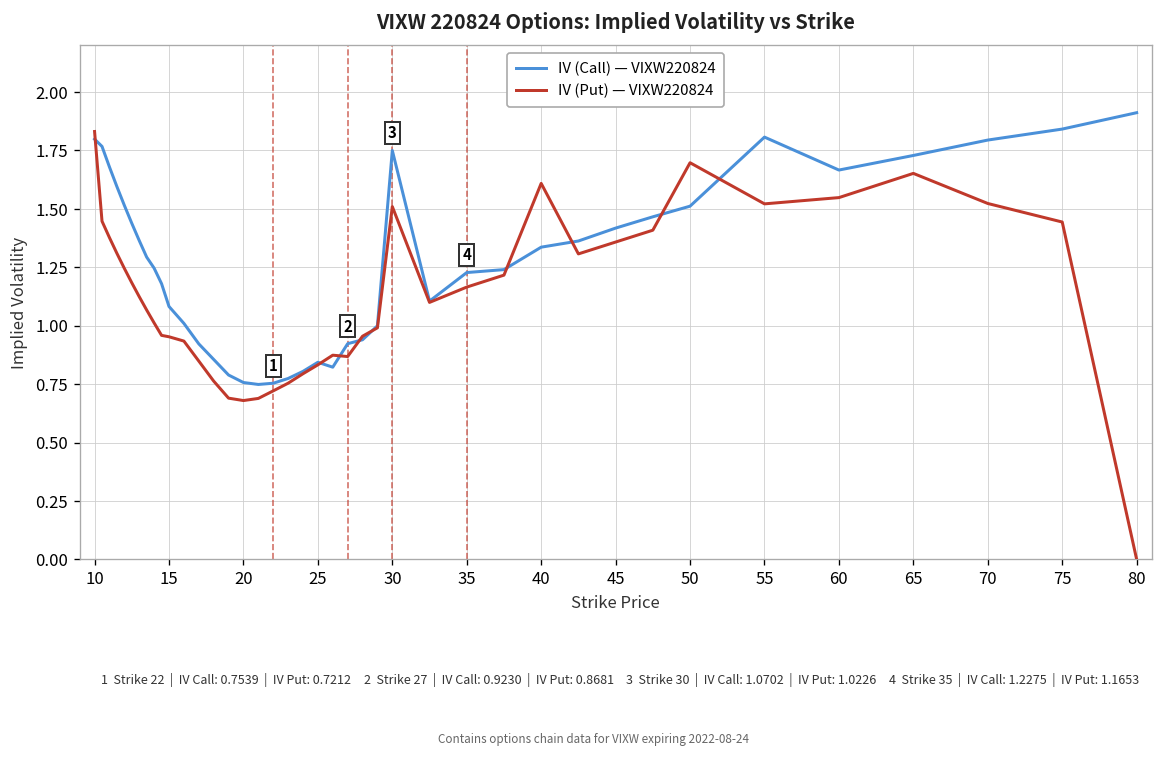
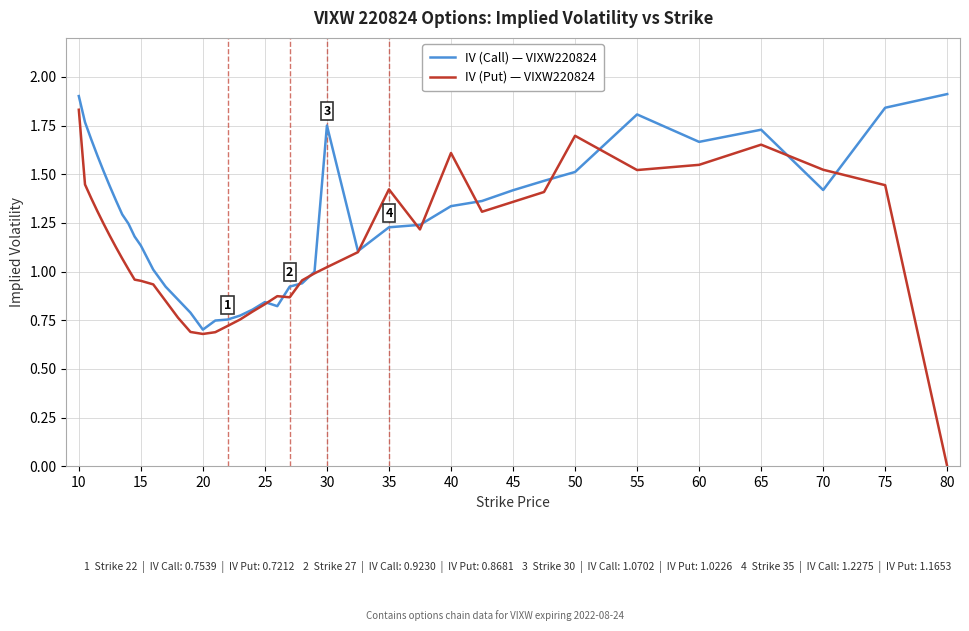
IV (Call) — VIXW220824, 10: 1.80 -> 1.90
IV (Call) — VIXW220824, 15: 1.08 -> 1.13
IV (Call) — VIXW220824, 20: 0.76 -> 0.70
IV (Put) — VIXW220824, 30: 1.51 -> 1.02
IV (Put) — VIXW220824, 35: 1.17 -> 1.42
IV (Call) — VIXW220824, 70: 1.79 -> 1.42
